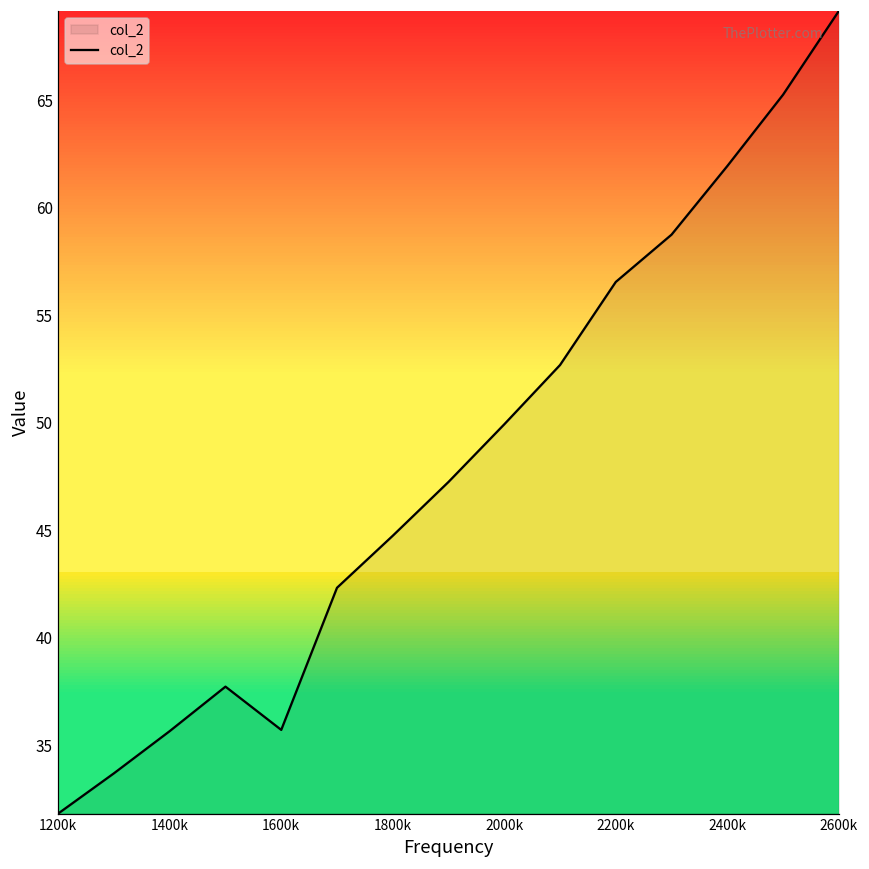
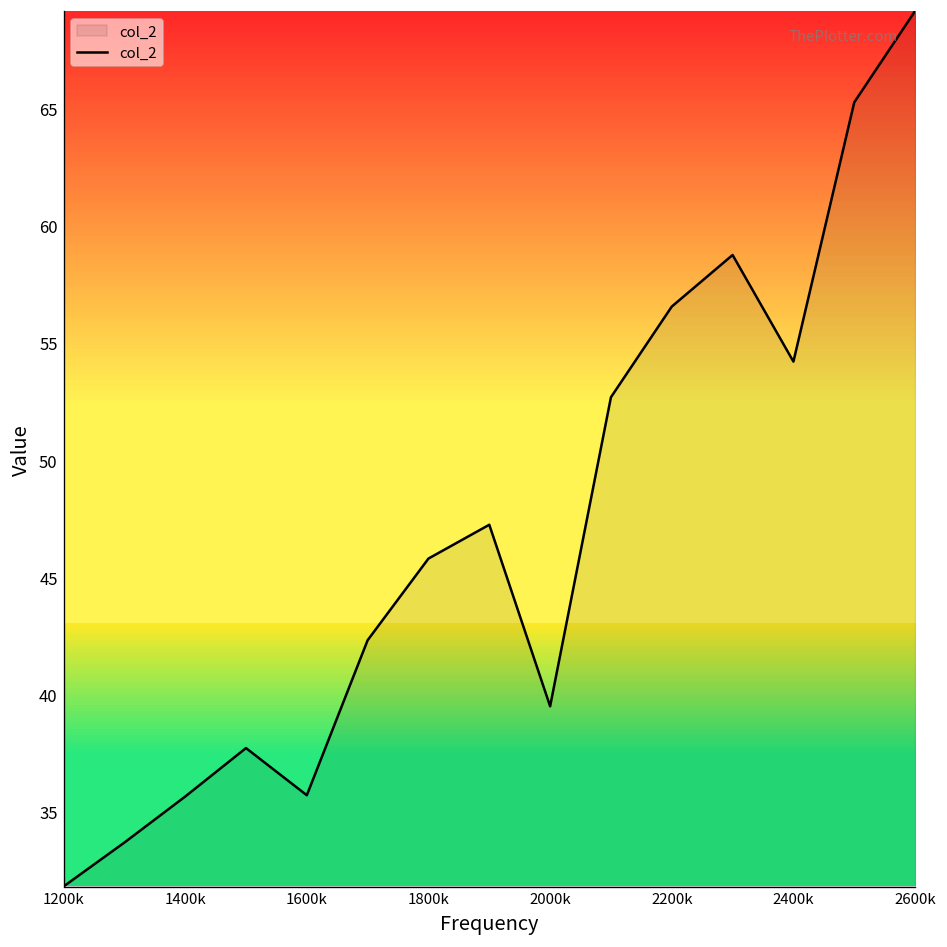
1800k: 44.7 -> 45.8
2000k: 49.9 -> 39.5
2400k: 61.9 -> 54.2
